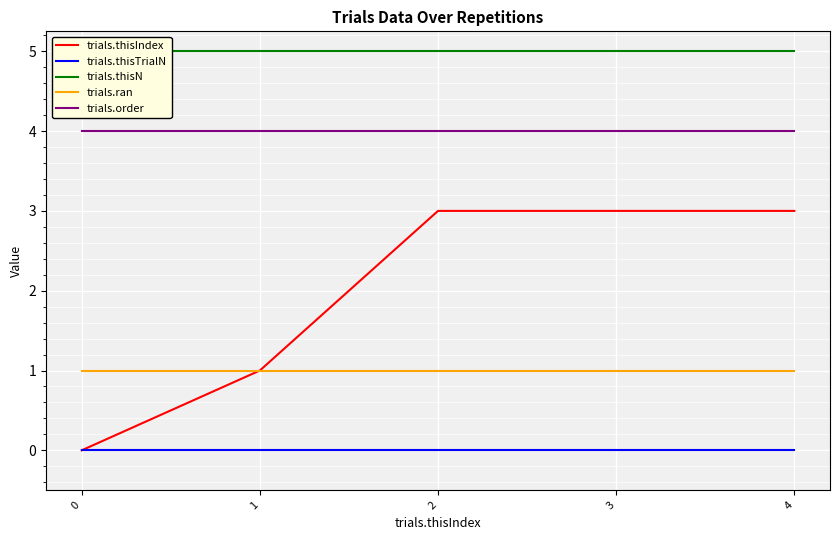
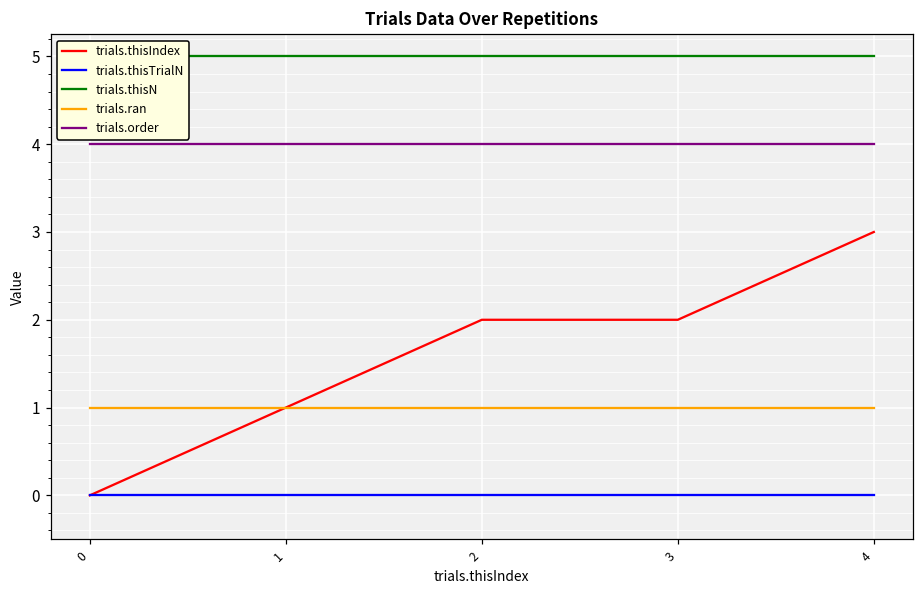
trials.thisIndex, 2: 3 -> 2
trials.thisIndex, 3: 3 -> 2
